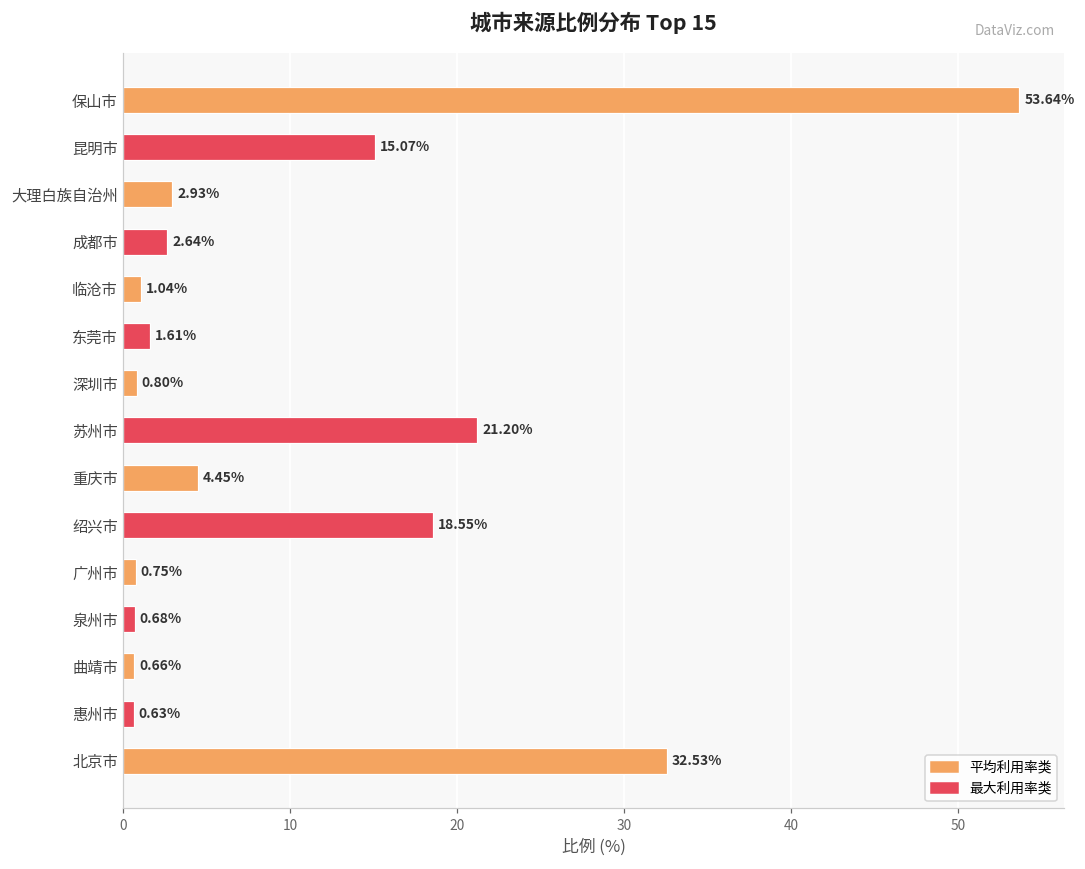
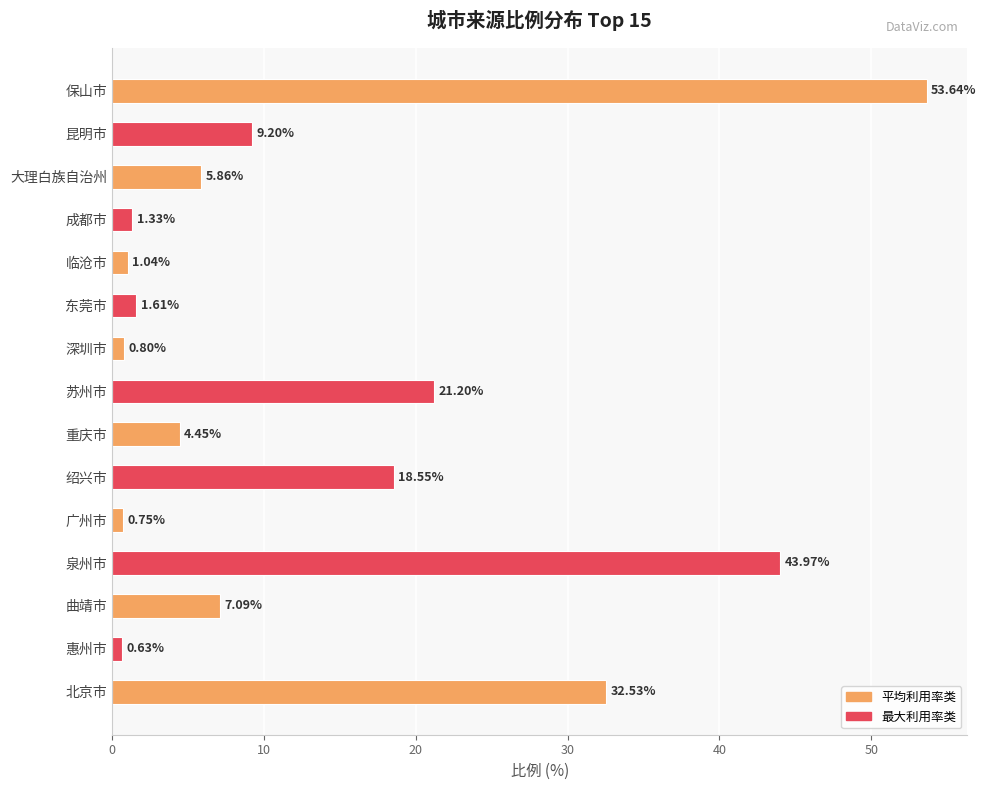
昆明市: 15.07% -> 9.20%
大理白族自治州: 2.93% -> 5.86%
成都市: 2.64% -> 1.33%
泉州市: 0.68% -> 43.97%
曲靖市: 0.66% -> 7.09%
